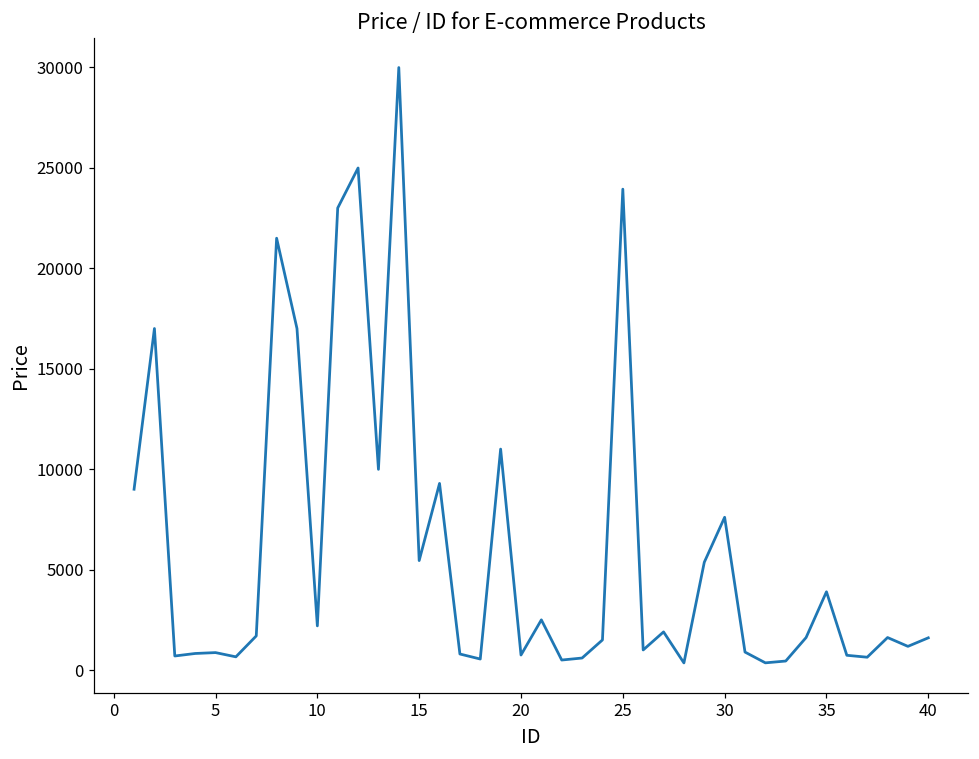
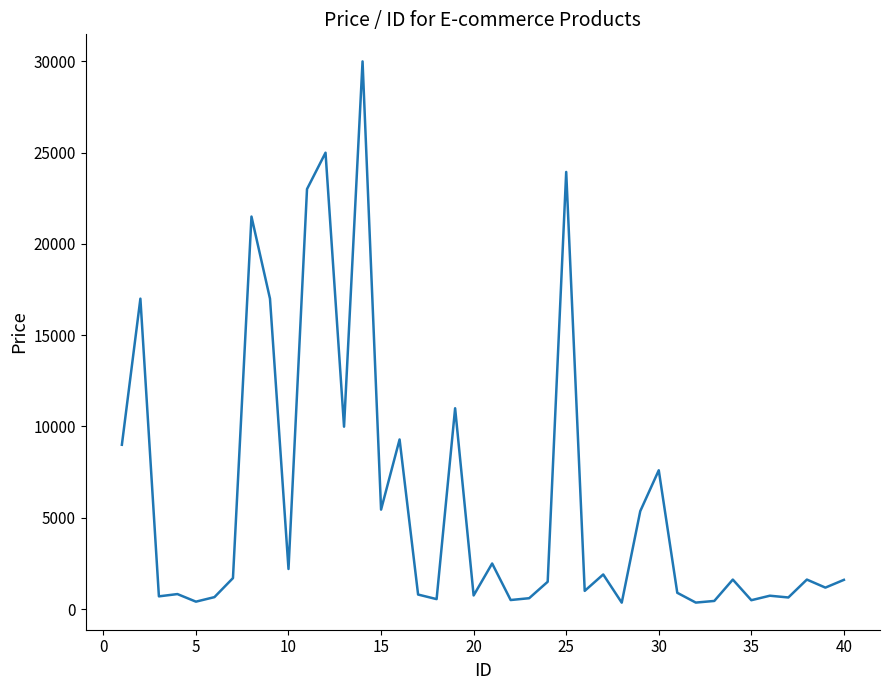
5: 900 -> 400
35: 3900 -> 500
